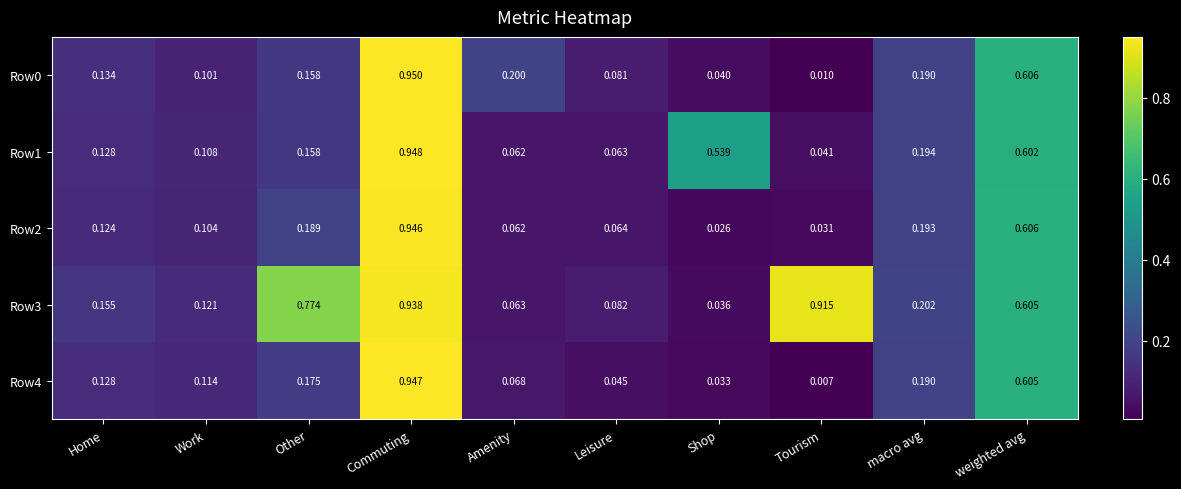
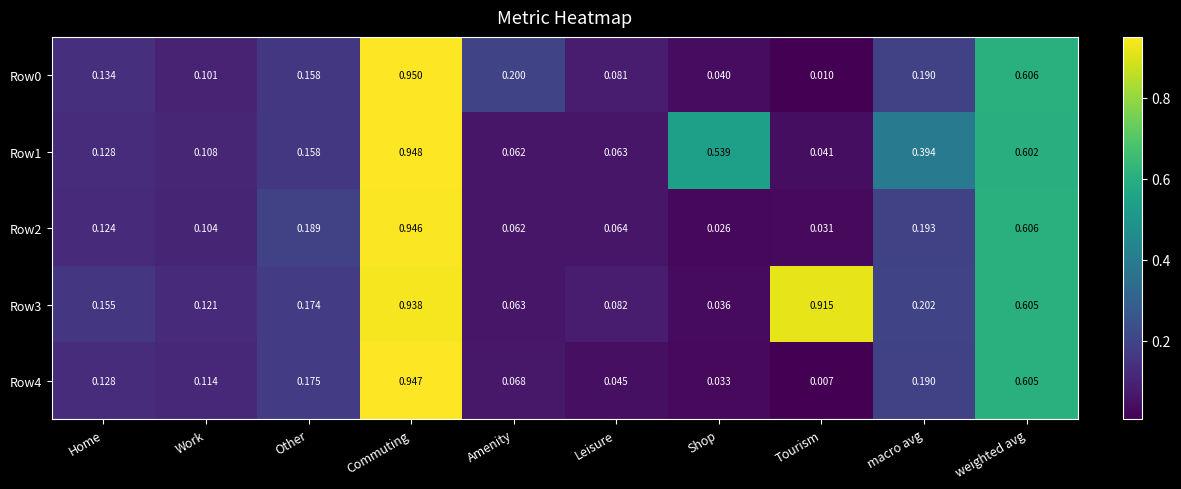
Row1, macro avg: 0.194 -> 0.394
Row3, Other: 0.774 -> 0.174
